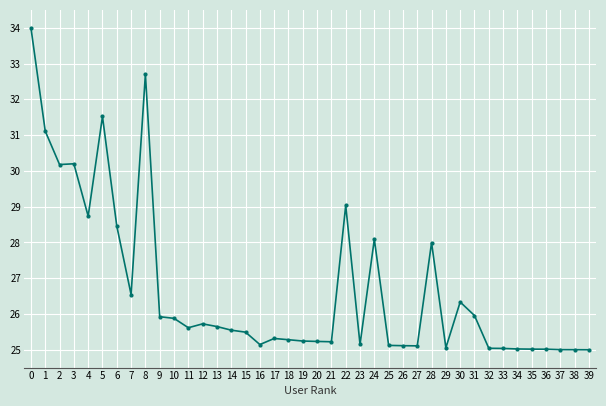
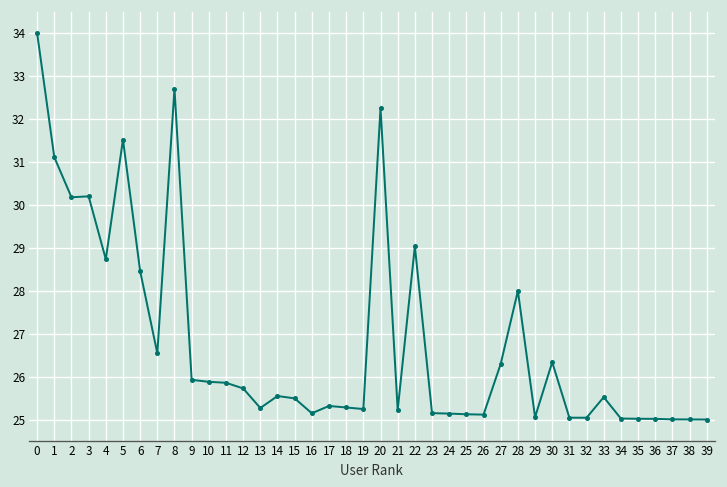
11: 25.6 -> 25.9
13: 25.6 -> 25.3
20: 25.2 -> 32.3
24: 28.1 -> 25.1
27: 25.1 -> 26.3
31: 26.0 -> 25.0
33: 25.0 -> 25.5
